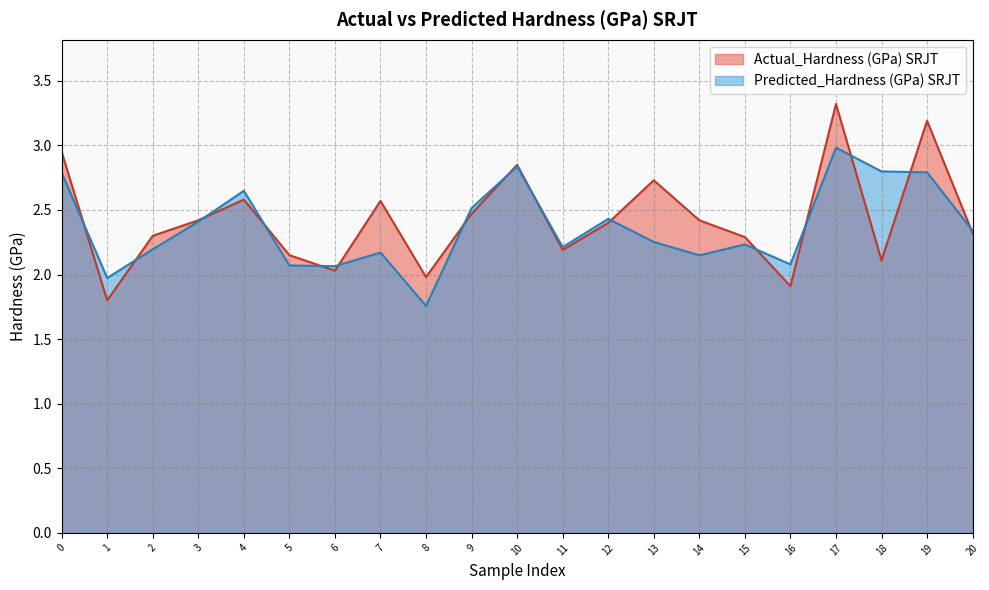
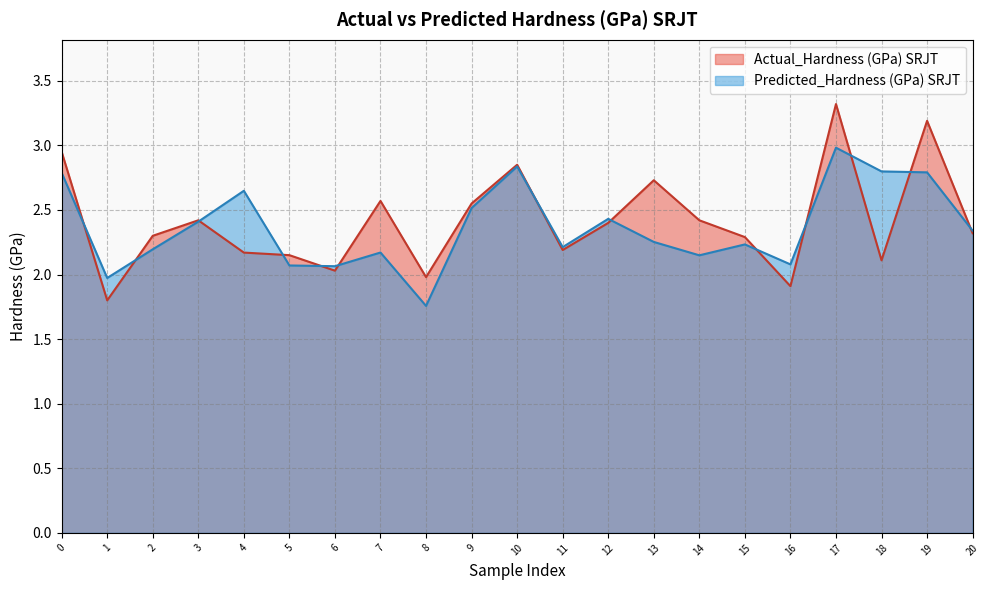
Actual_Hardness (GPa) SRJT, 4: 2.58 -> 2.17
Actual_Hardness (GPa) SRJT, 9: 2.47 -> 2.55
